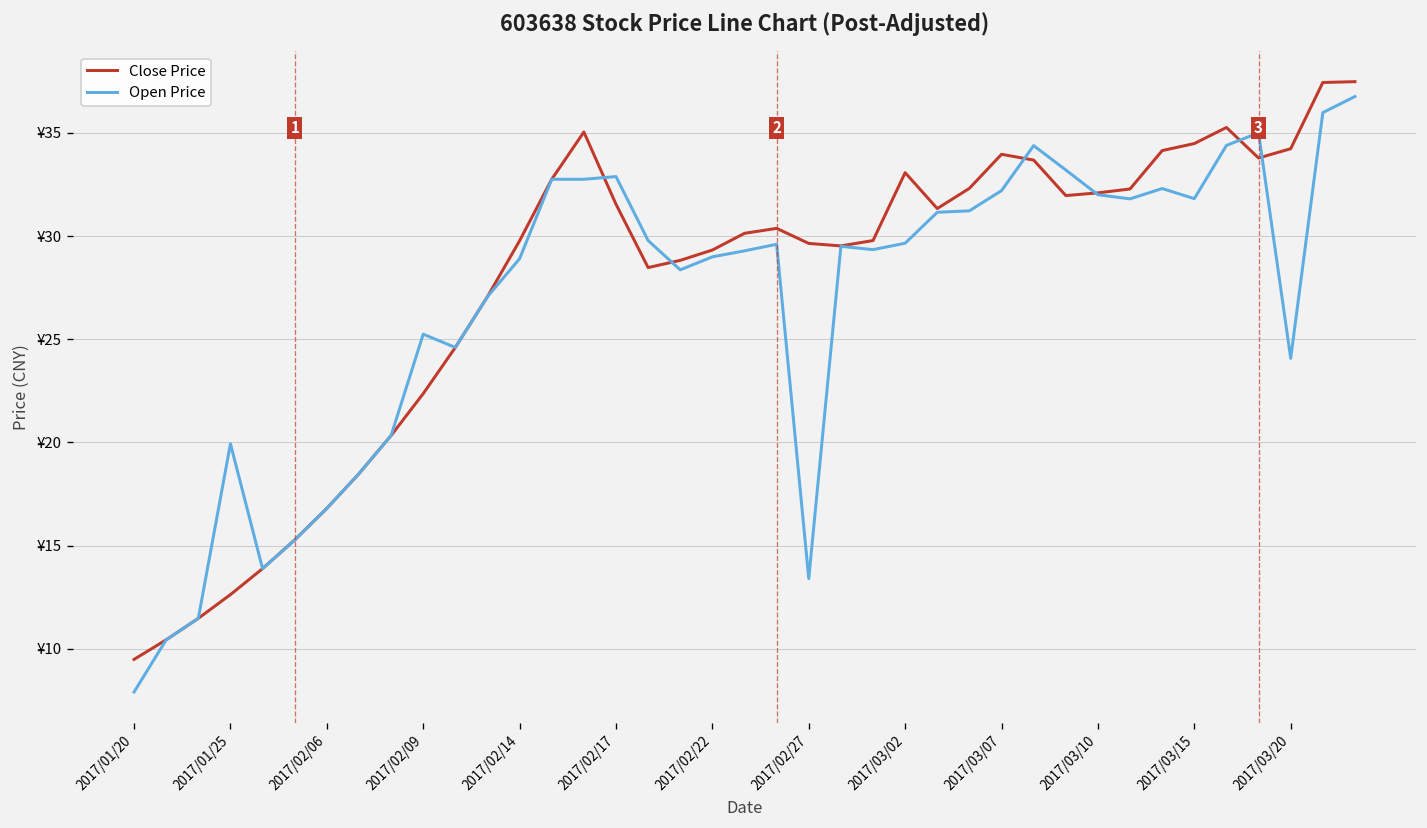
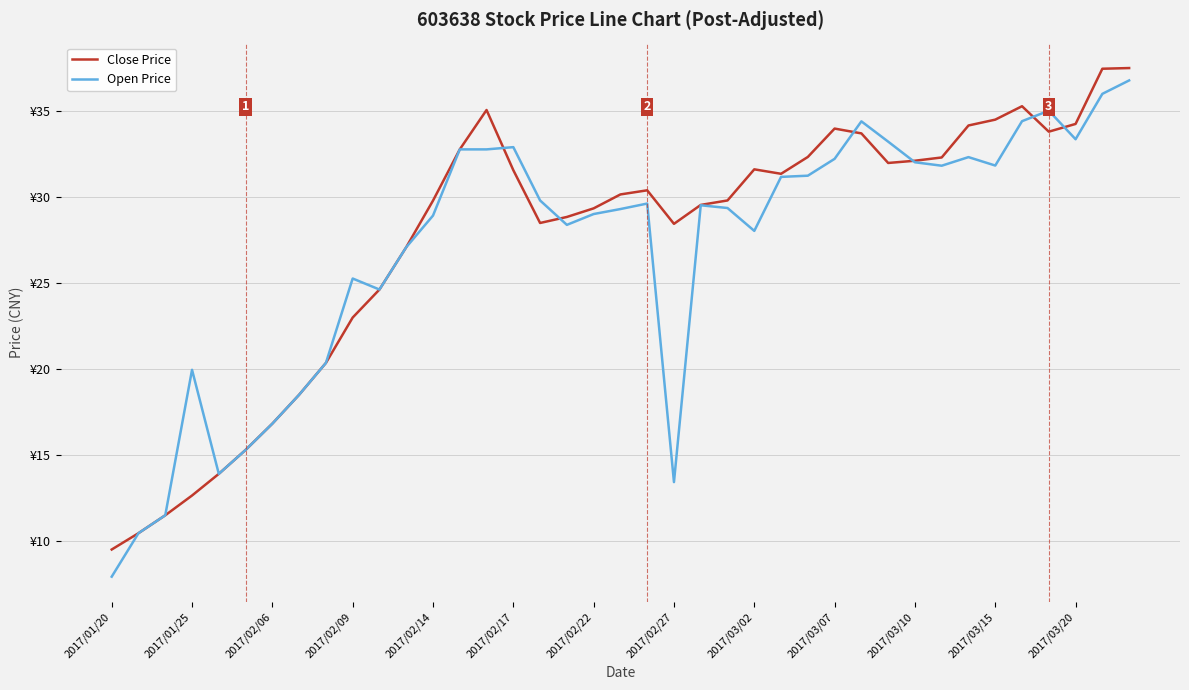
Close Price, 2017/02/09: ¥22.4 -> ¥23.0
Close Price, 2017/02/27: ¥29.6 -> ¥28.4
Close Price, 2017/03/02: ¥33.1 -> ¥31.6
Open Price, 2017/03/02: ¥29.7 -> ¥28.0
Open Price, 2017/03/20: ¥24.1 -> ¥33.3
